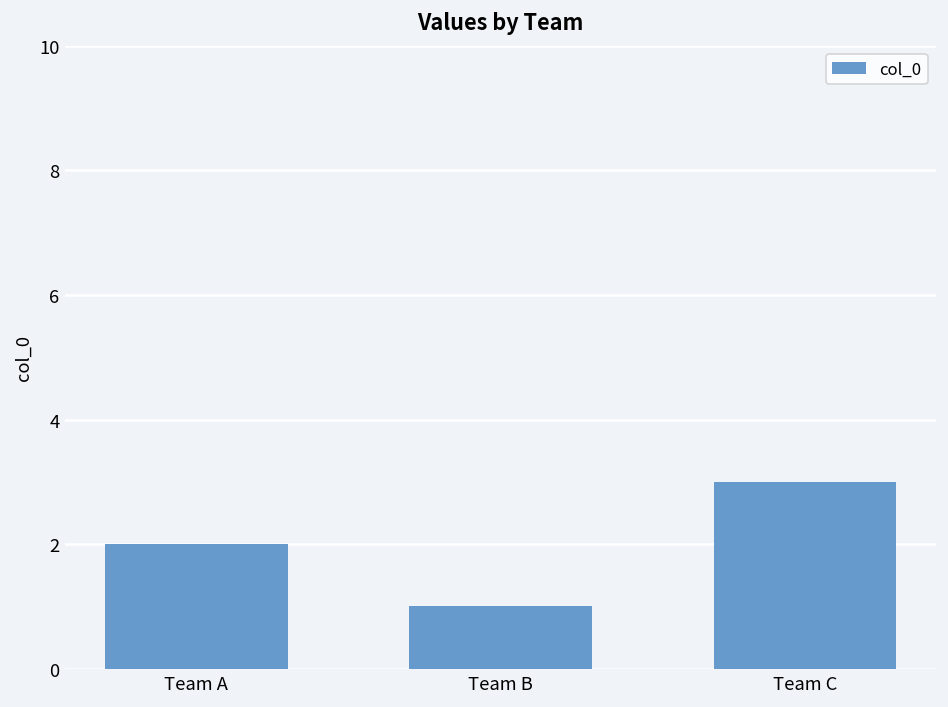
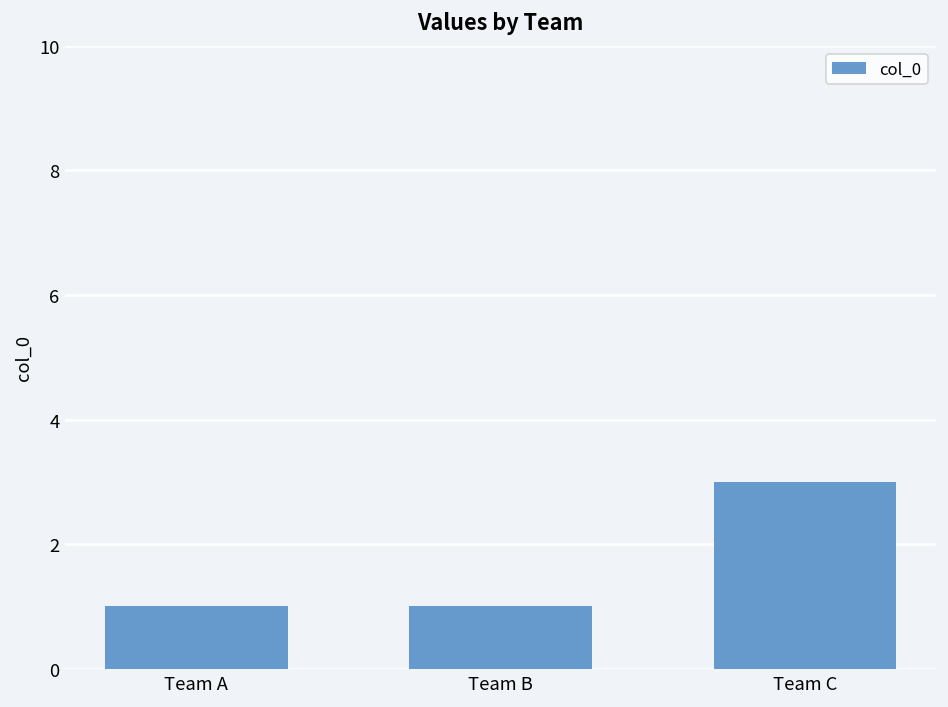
Team A: 2 -> 1
